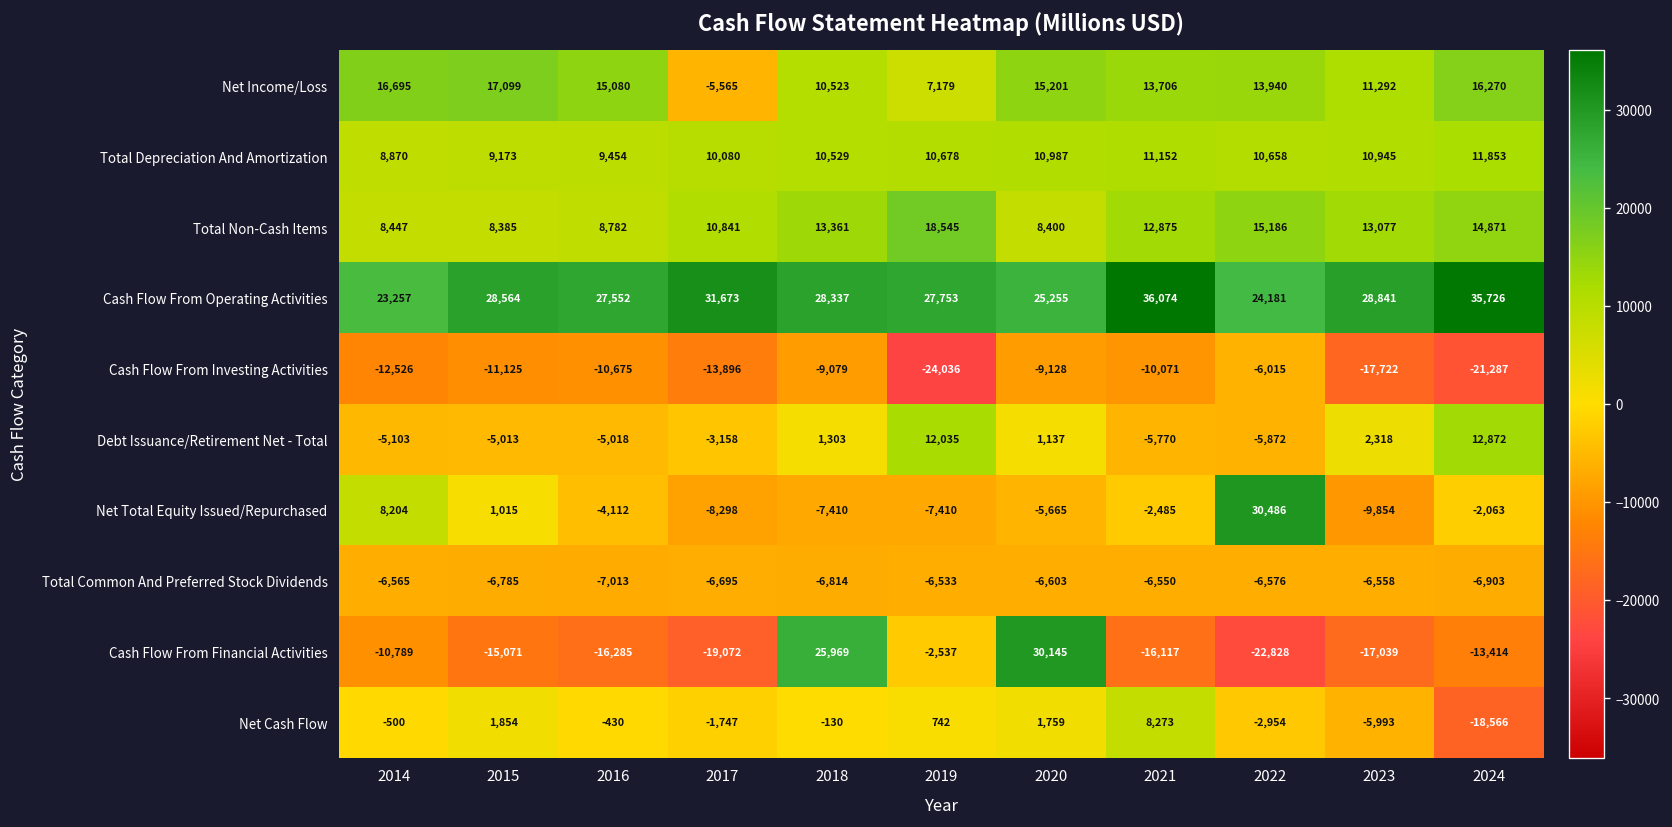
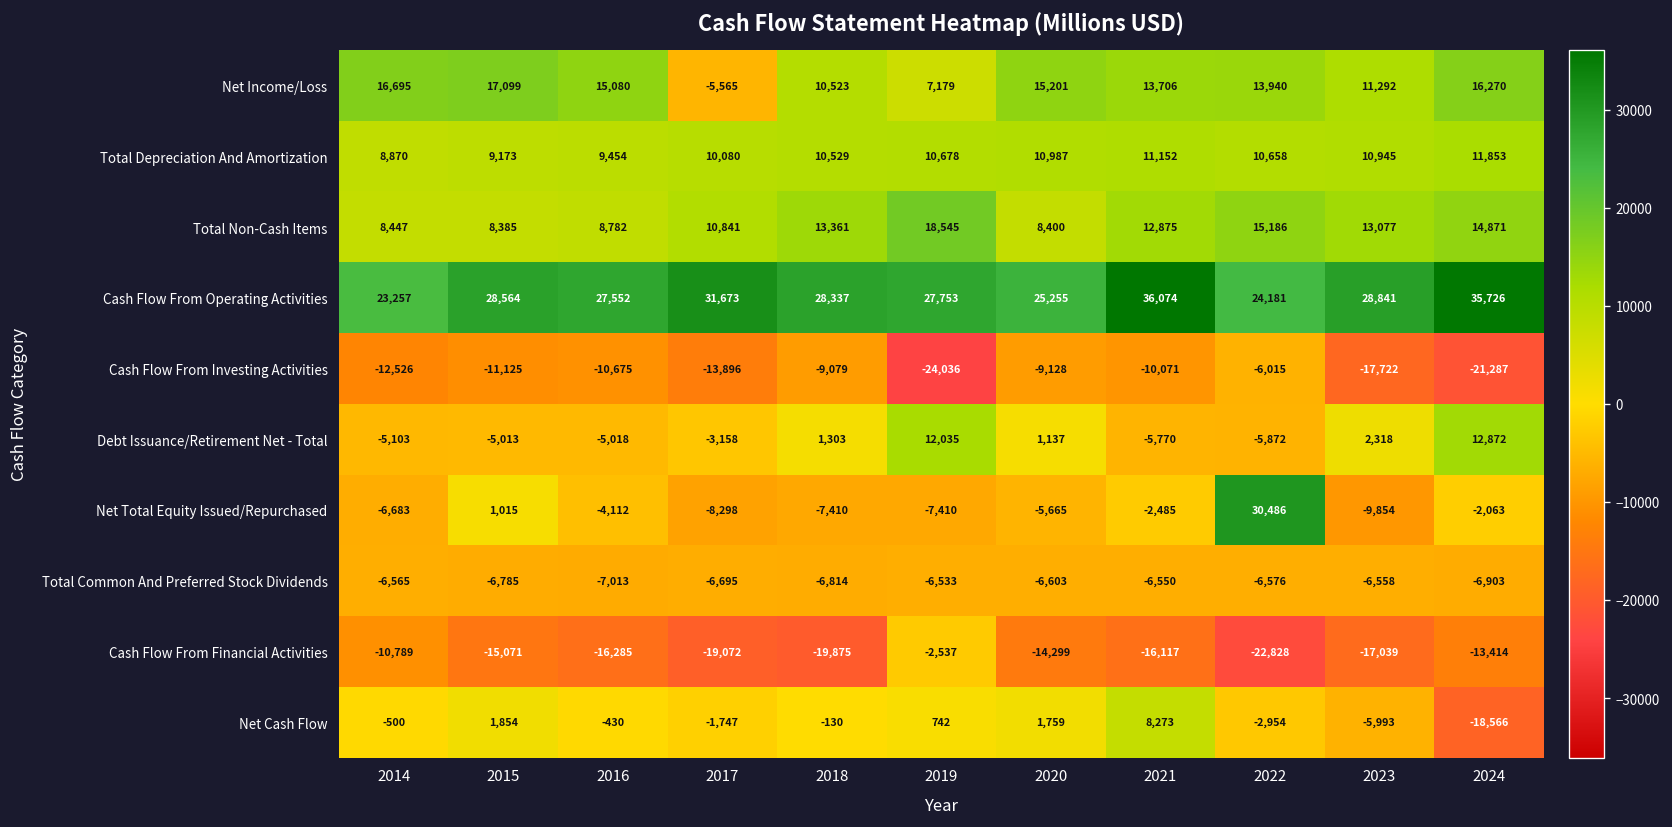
Net Total Equity Issued/Repurchased, 2014: 8,204 -> -6,683
Cash Flow From Financial Activities, 2018: 25,969 -> -19,875
Cash Flow From Financial Activities, 2020: 30,145 -> -14,299
